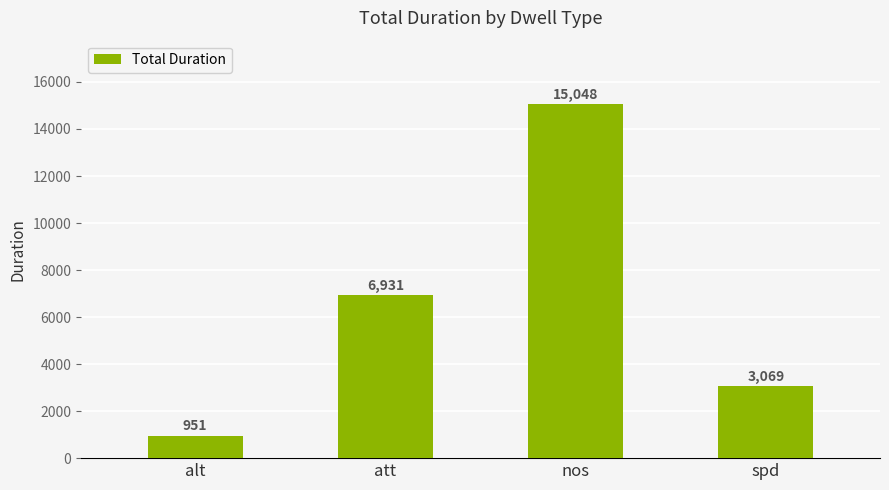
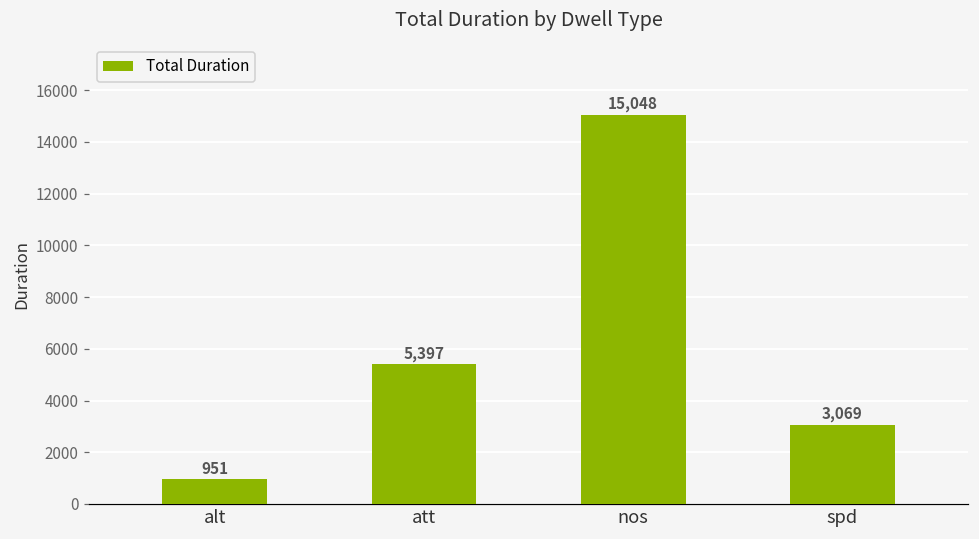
att: 6,931 -> 5,397
